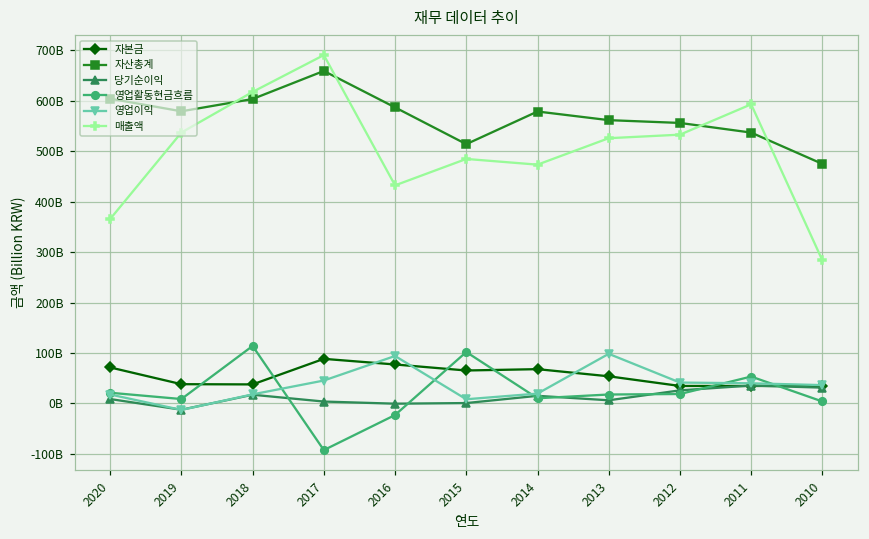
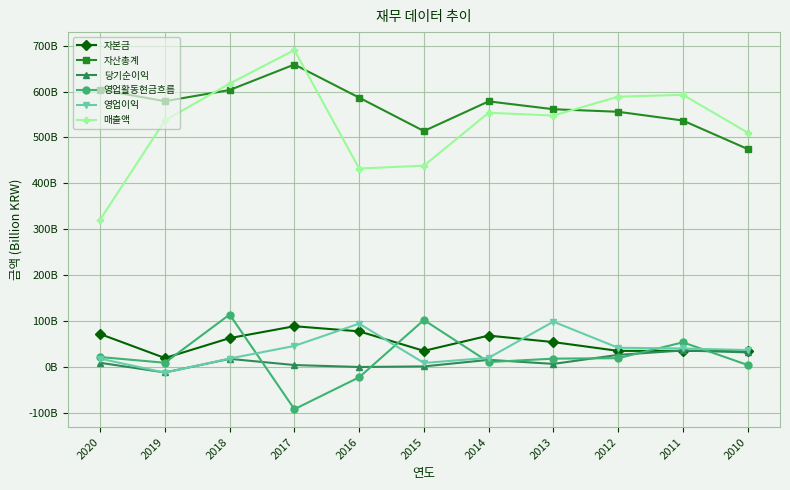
매출액, 2020: 370000000000 -> 320000000000
자본금, 2019: 40000000000 -> 20000000000
자본금, 2018: 40000000000 -> 60000000000
자본금, 2015: 70000000000 -> 30000000000
매출액, 2015: 480000000000 -> 440000000000
매출액, 2014: 470000000000 -> 550000000000
매출액, 2013: 530000000000 -> 550000000000
매출액, 2012: 530000000000 -> 590000000000
매출액, 2010: 280000000000 -> 510000000000
